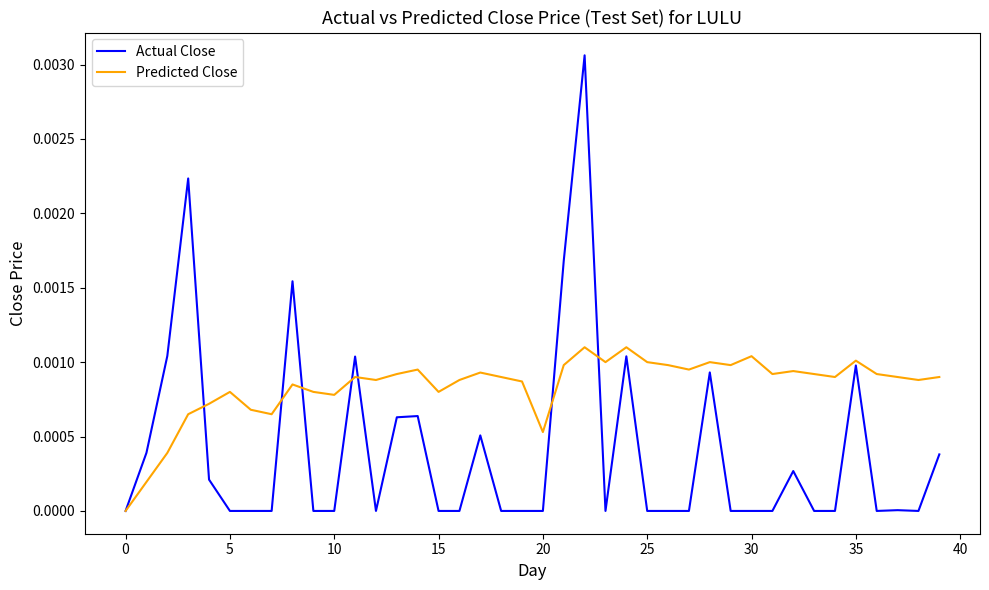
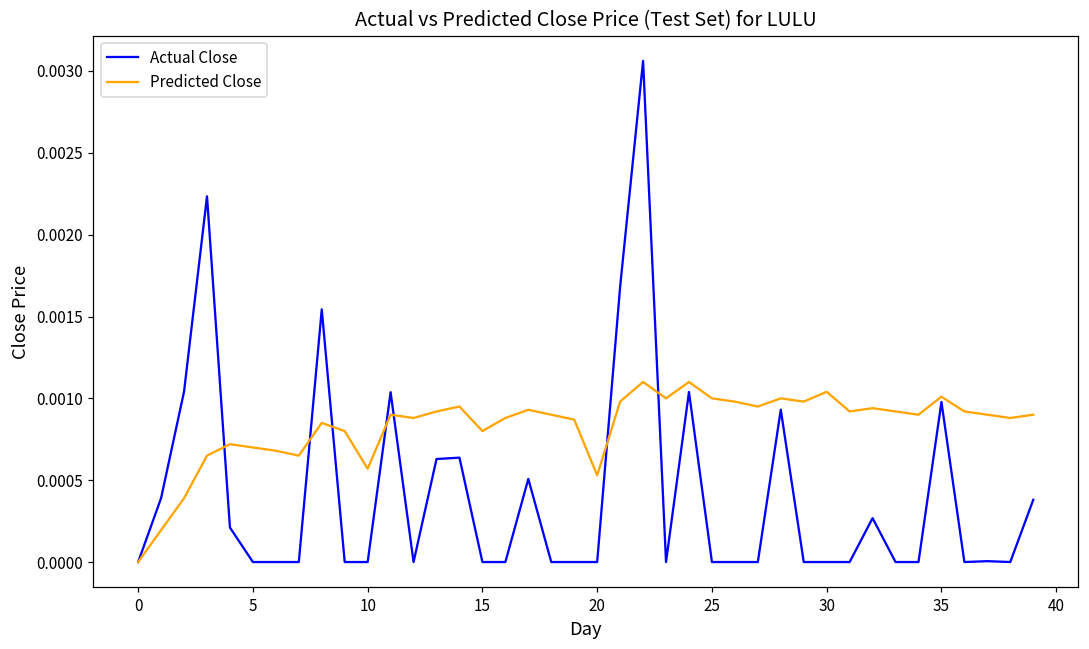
Predicted Close, 5: 0.0008 -> 0.0007
Predicted Close, 10: 0.00078 -> 0.00057
